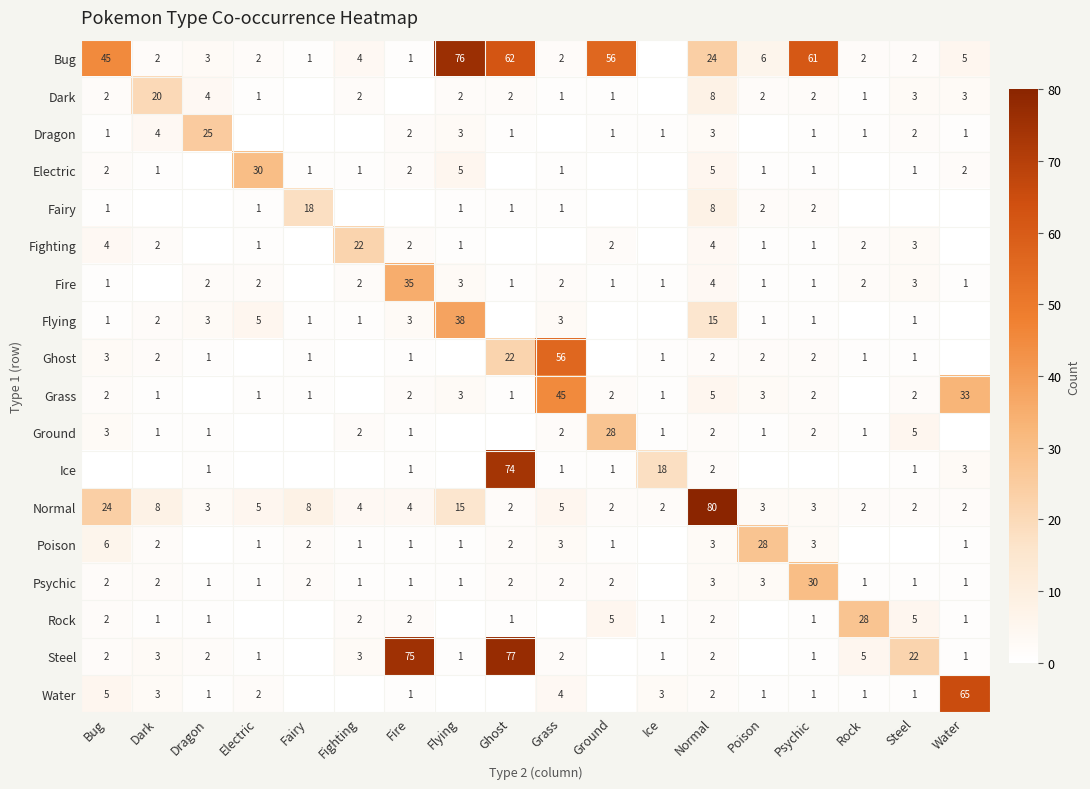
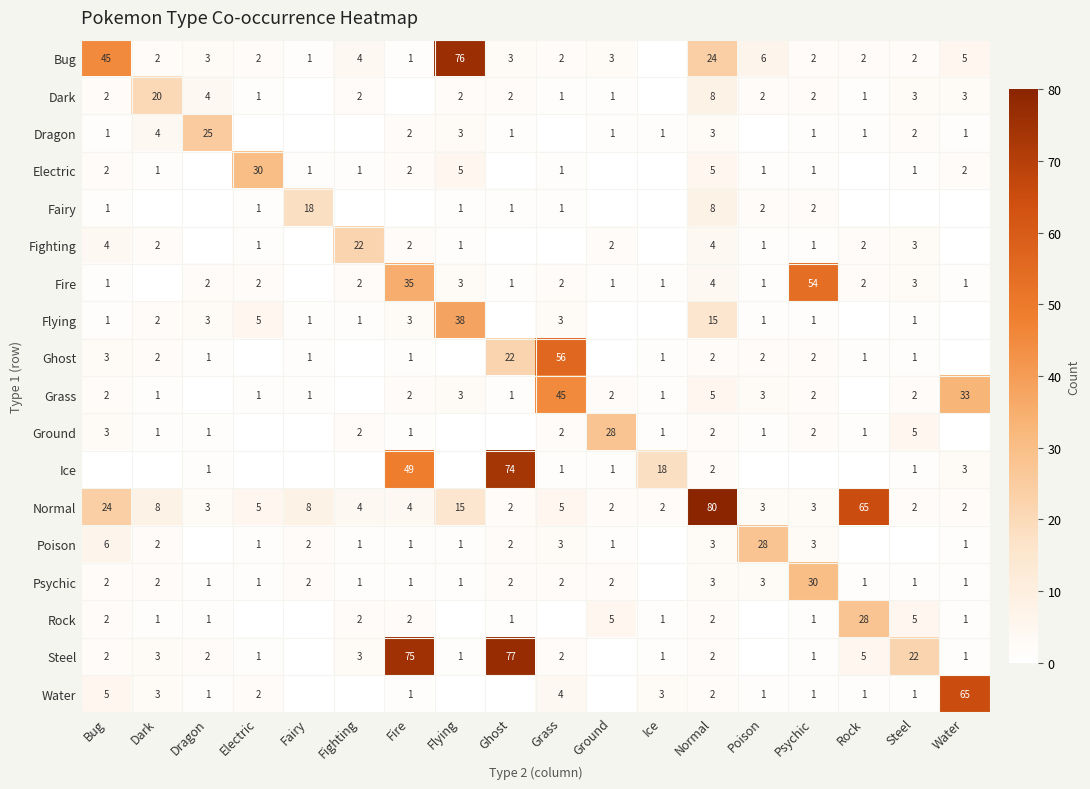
Bug, Ghost: 62 -> 3
Bug, Ground: 56 -> 3
Bug, Psychic: 61 -> 2
Fire, Psychic: 1 -> 54
Ice, Fire: 1 -> 49
Normal, Rock: 2 -> 65
